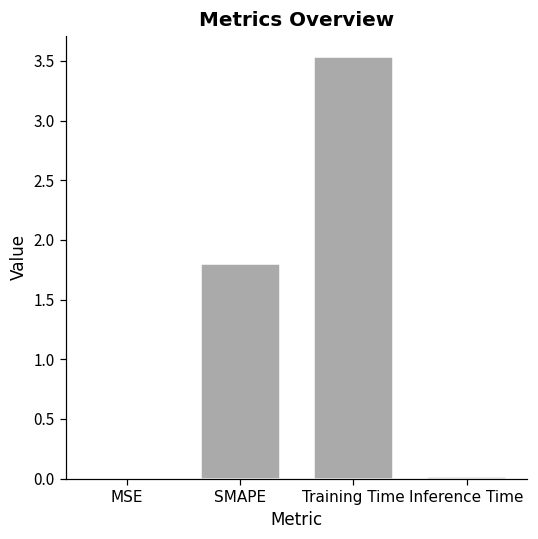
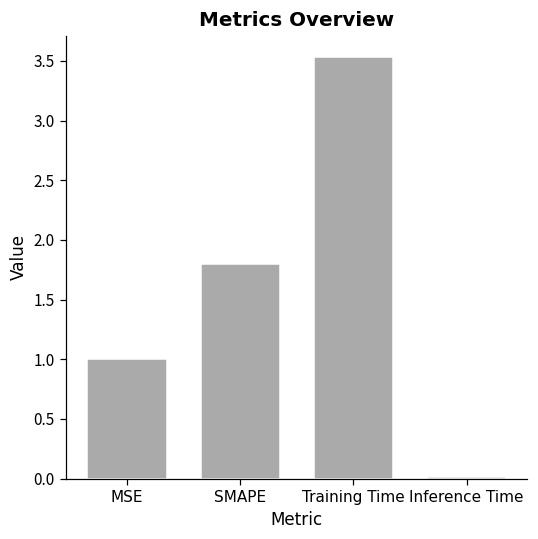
MSE: 0 -> 1
